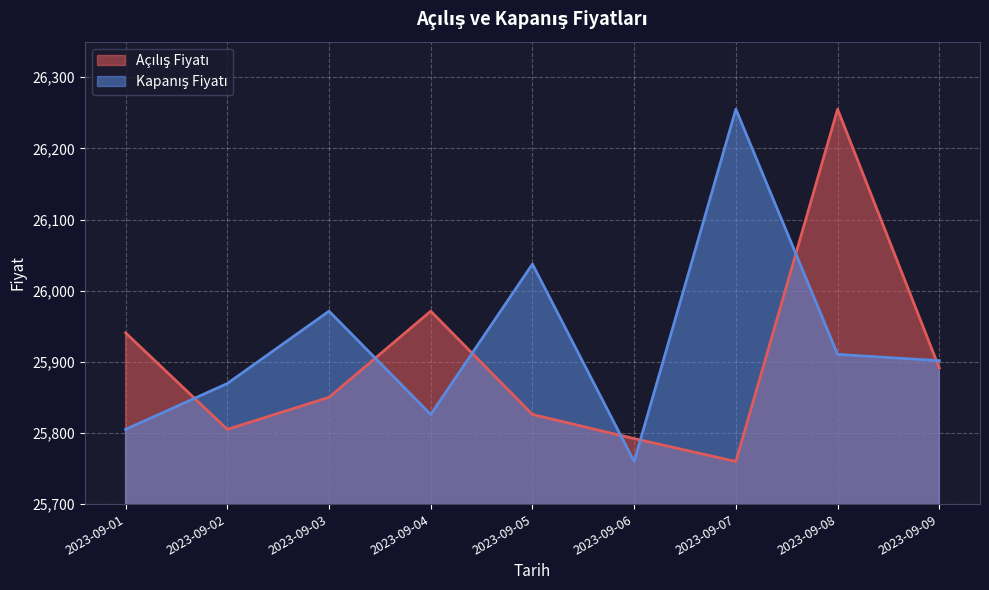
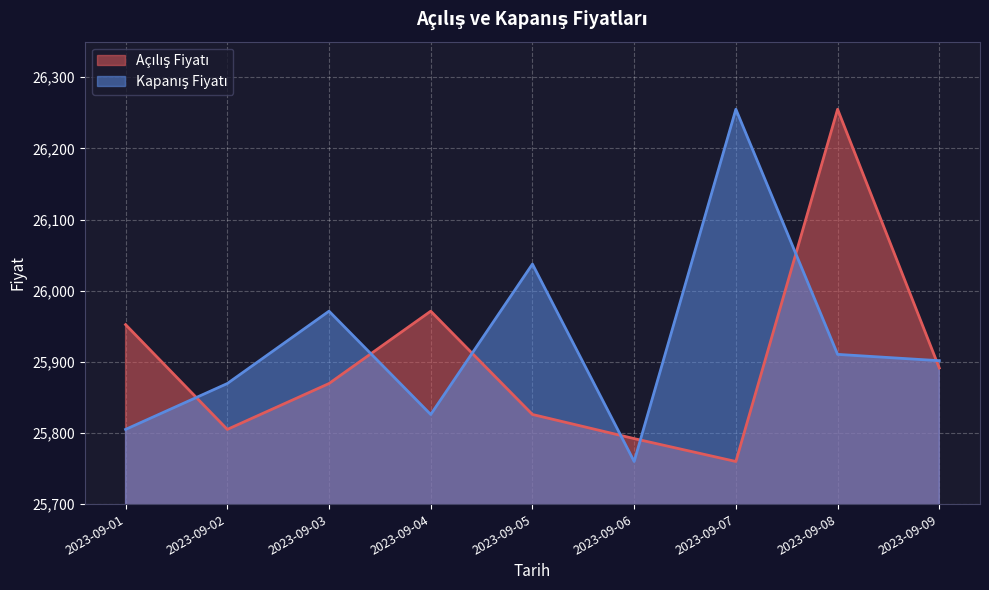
Açılış Fiyatı, 2023-09-01: 25,940 -> 25,950
Açılış Fiyatı, 2023-09-03: 25,850 -> 25,870
